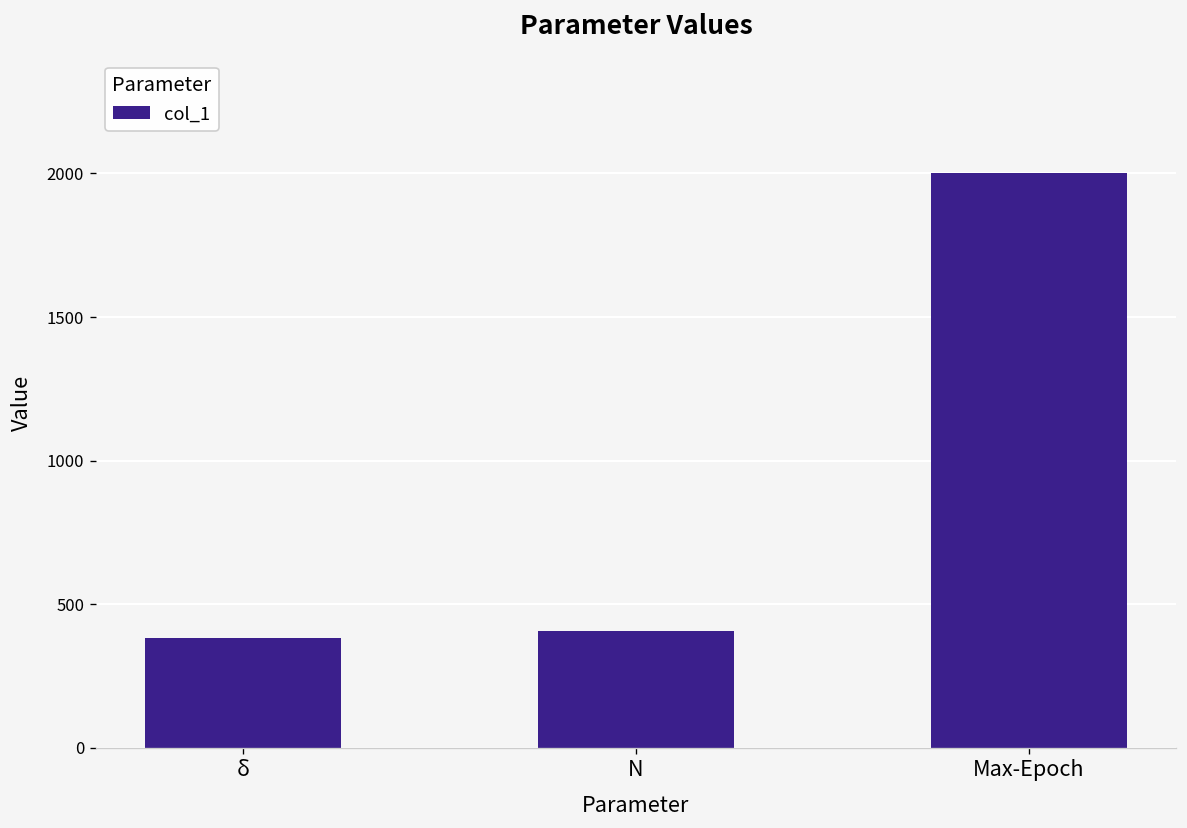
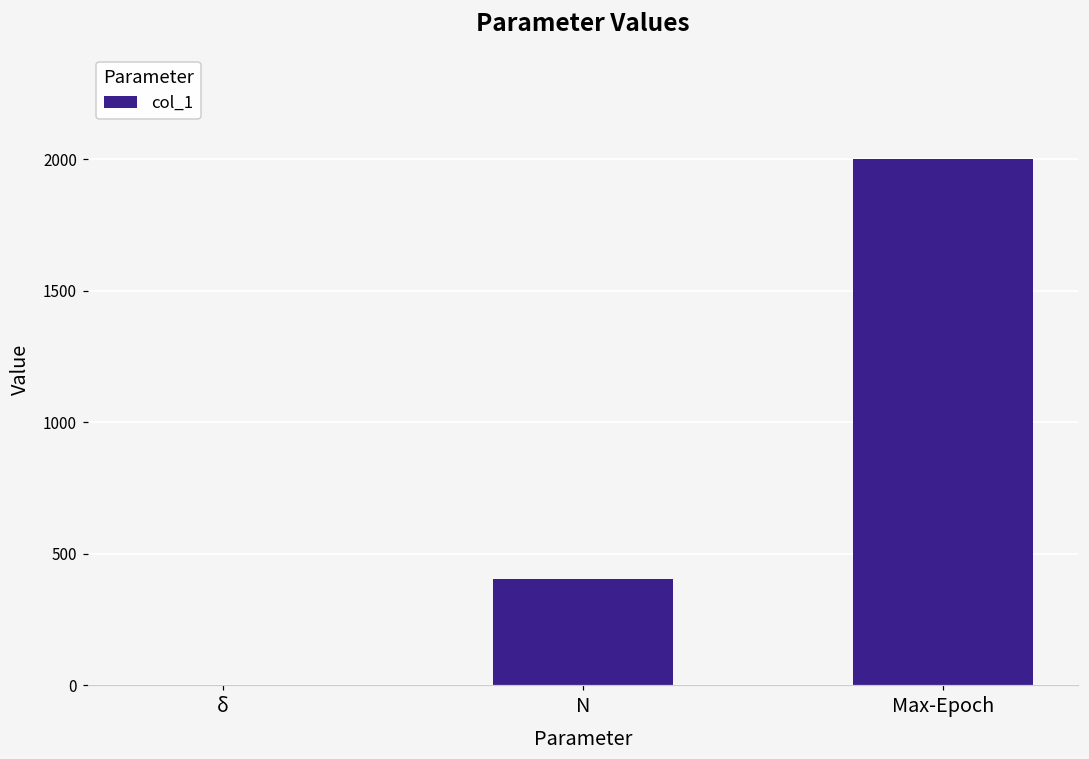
δ: 380 -> 0
